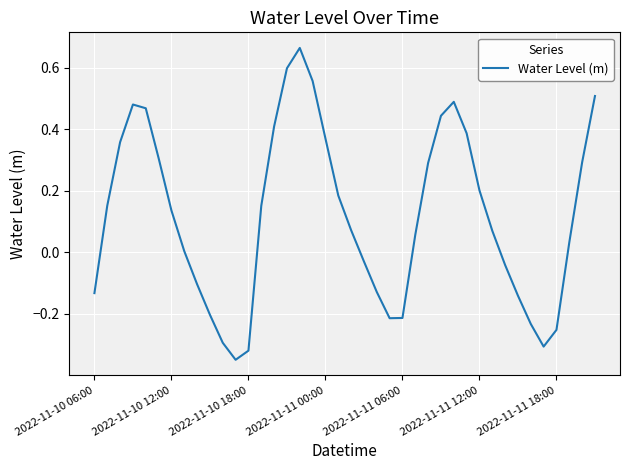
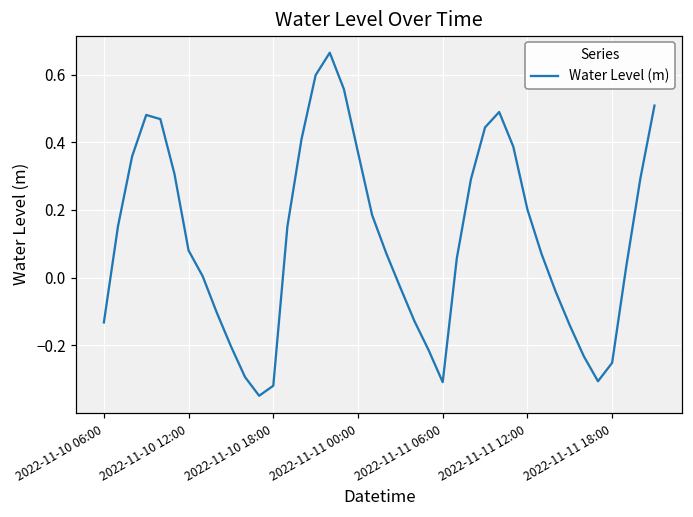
2022-11-10 12:00: 0.14 -> 0.08
2022-11-11 06:00: -0.21 -> -0.31
